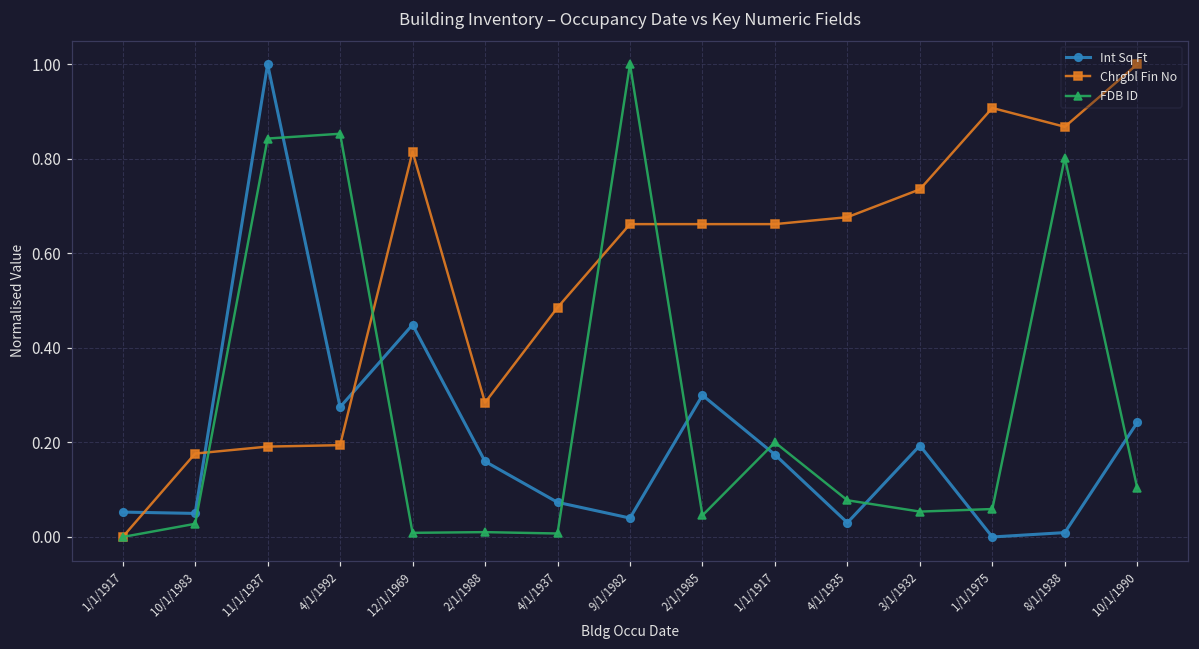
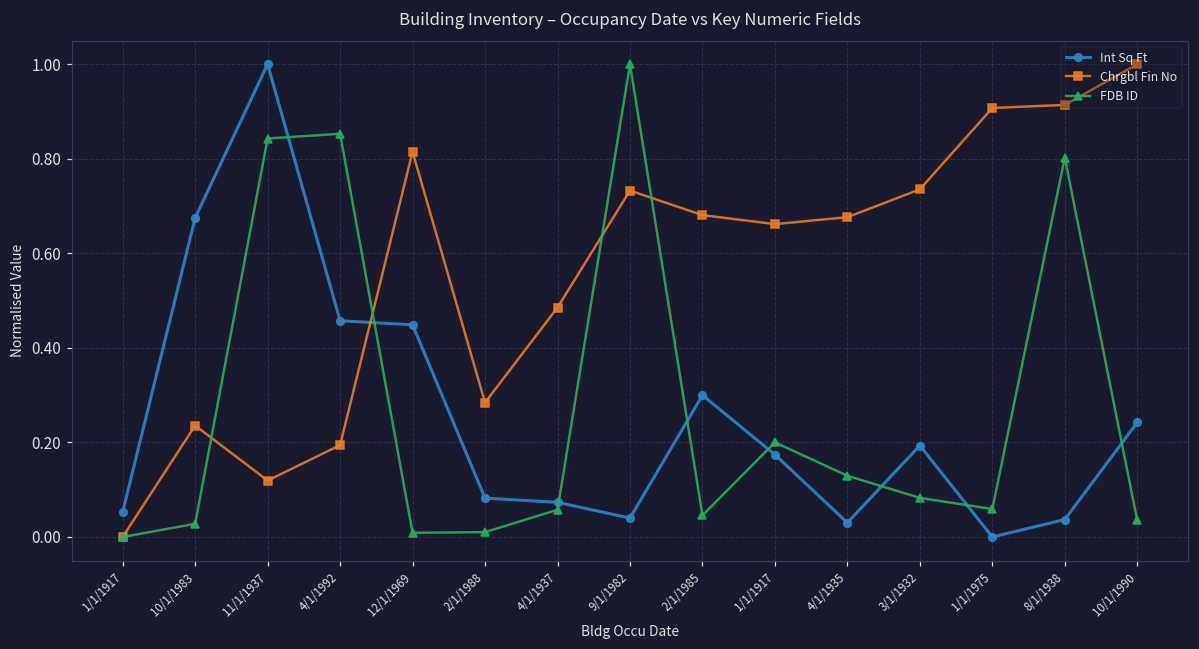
Int Sq Ft, 10/1/1983: 0.05 -> 0.67
Chrgbl Fin No, 10/1/1983: 0.18 -> 0.24
Chrgbl Fin No, 11/1/1937: 0.19 -> 0.12
Int Sq Ft, 4/1/1992: 0.27 -> 0.46
Int Sq Ft, 2/1/1988: 0.16 -> 0.08
FDB ID, 4/1/1937: 0.01 -> 0.06
Chrgbl Fin No, 9/1/1982: 0.66 -> 0.73
Chrgbl Fin No, 2/1/1985: 0.66 -> 0.68
FDB ID, 4/1/1935: 0.08 -> 0.13
FDB ID, 3/1/1932: 0.05 -> 0.08
Int Sq Ft, 8/1/1938: 0.01 -> 0.04
Chrgbl Fin No, 8/1/1938: 0.87 -> 0.91
FDB ID, 10/1/1990: 0.10 -> 0.03
